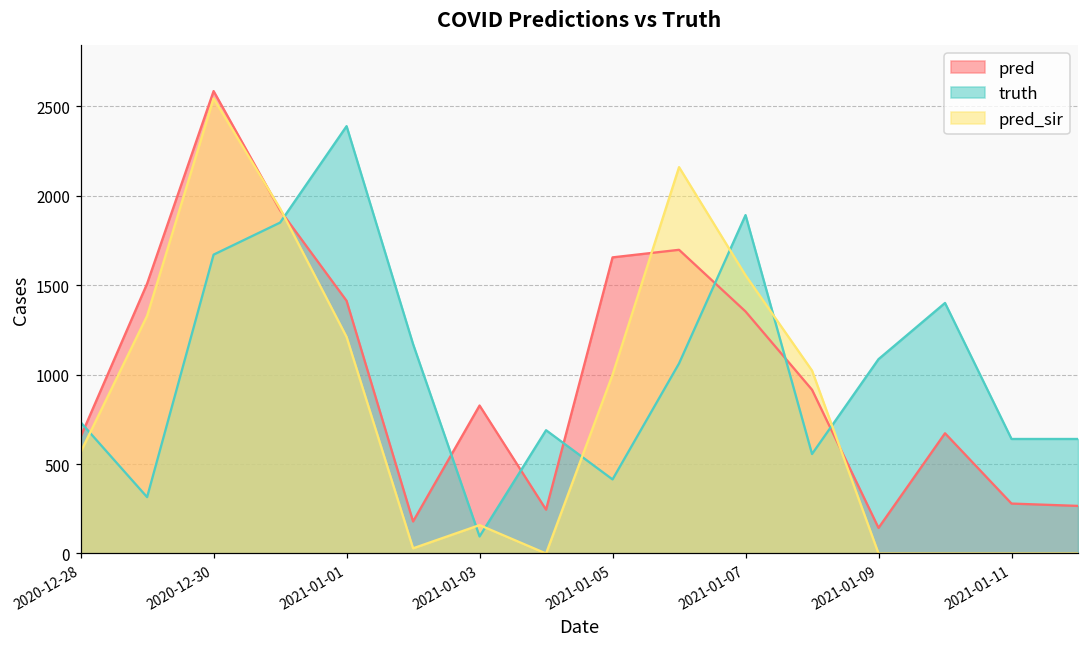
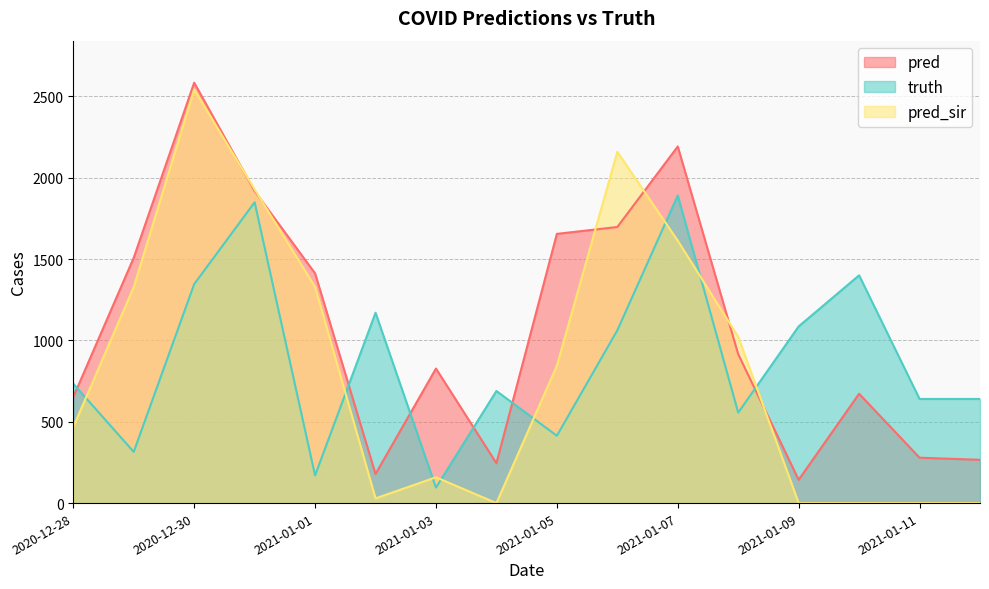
pred_sir, 2020-12-28: 570 -> 470
truth, 2020-12-30: 1670 -> 1350
truth, 2021-01-01: 2390 -> 170
pred_sir, 2021-01-01: 1210 -> 1330
pred_sir, 2021-01-05: 1000 -> 840
pred, 2021-01-07: 1350 -> 2190
pred_sir, 2021-01-07: 1550 -> 1610
